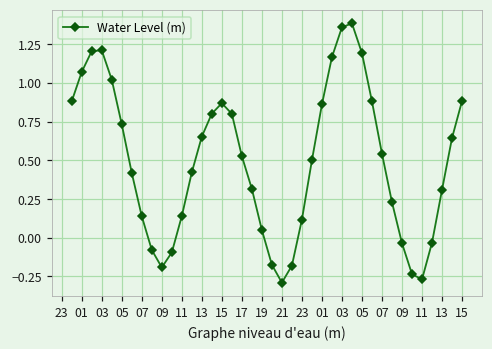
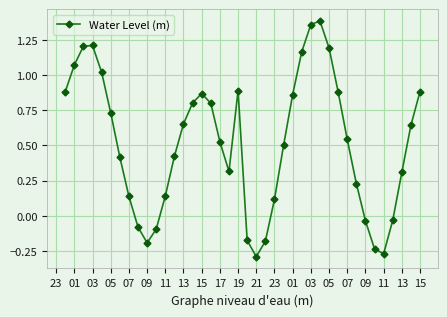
19: 0.05 -> 0.89
